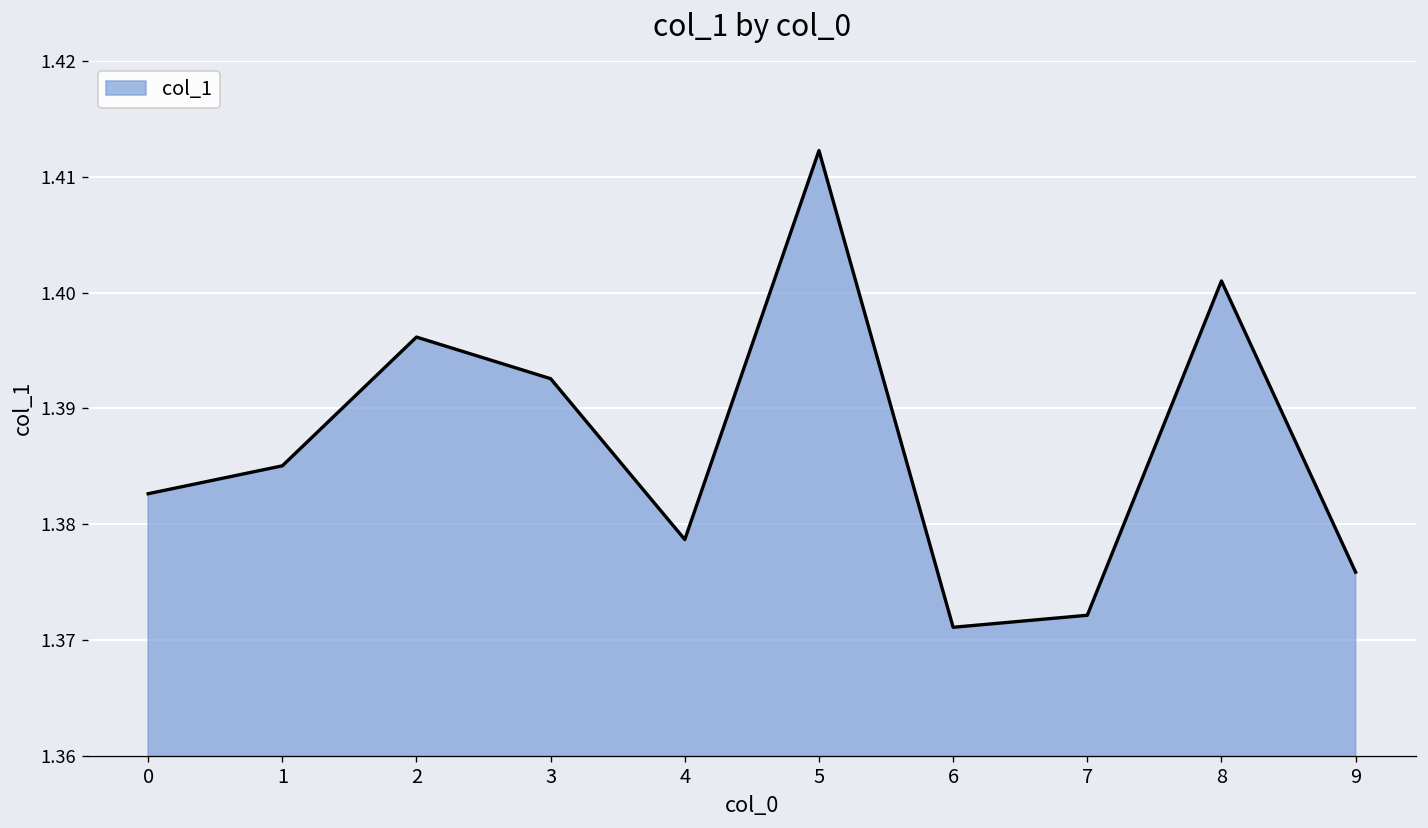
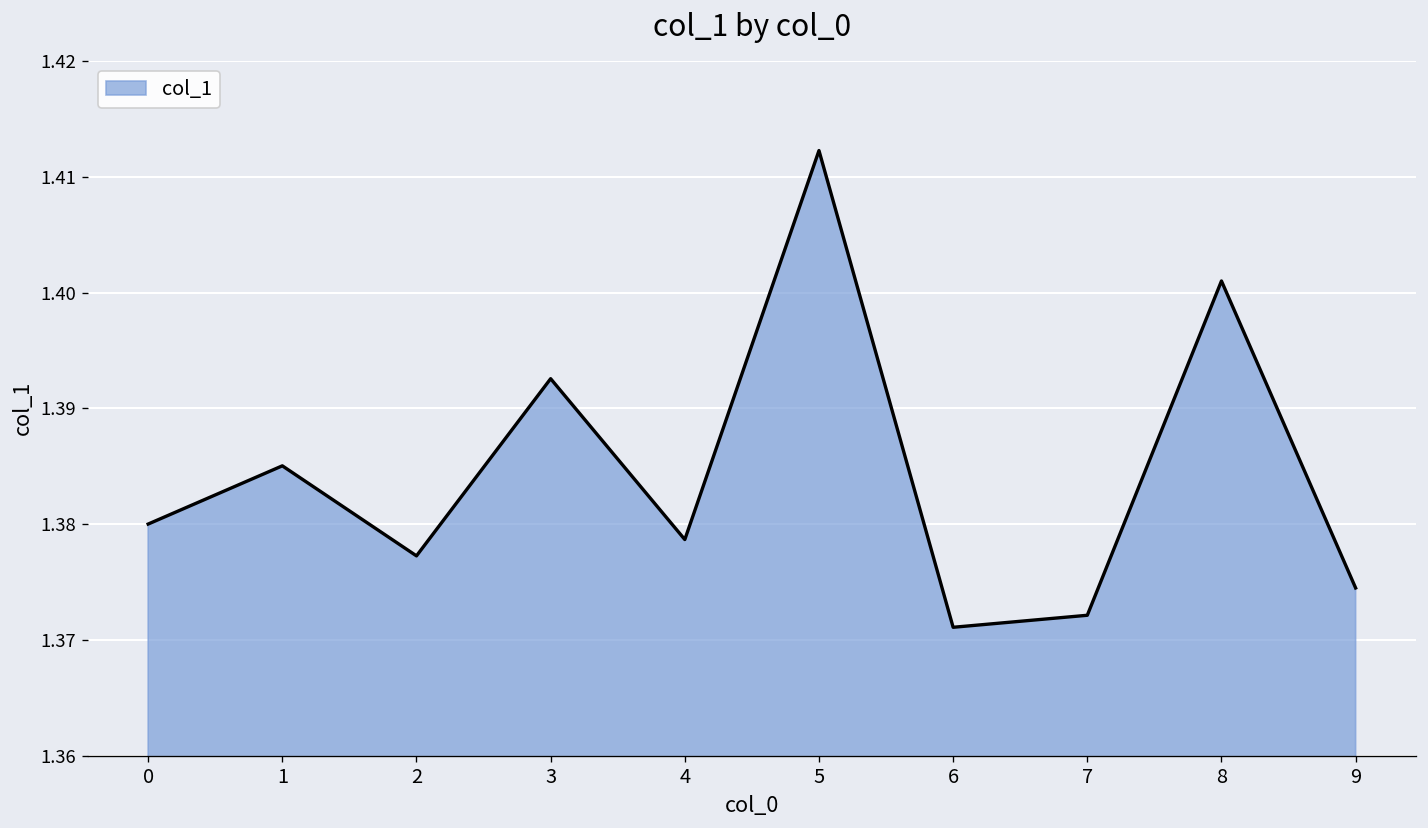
0: 1.383 -> 1.380
2: 1.396 -> 1.377
9: 1.376 -> 1.374
